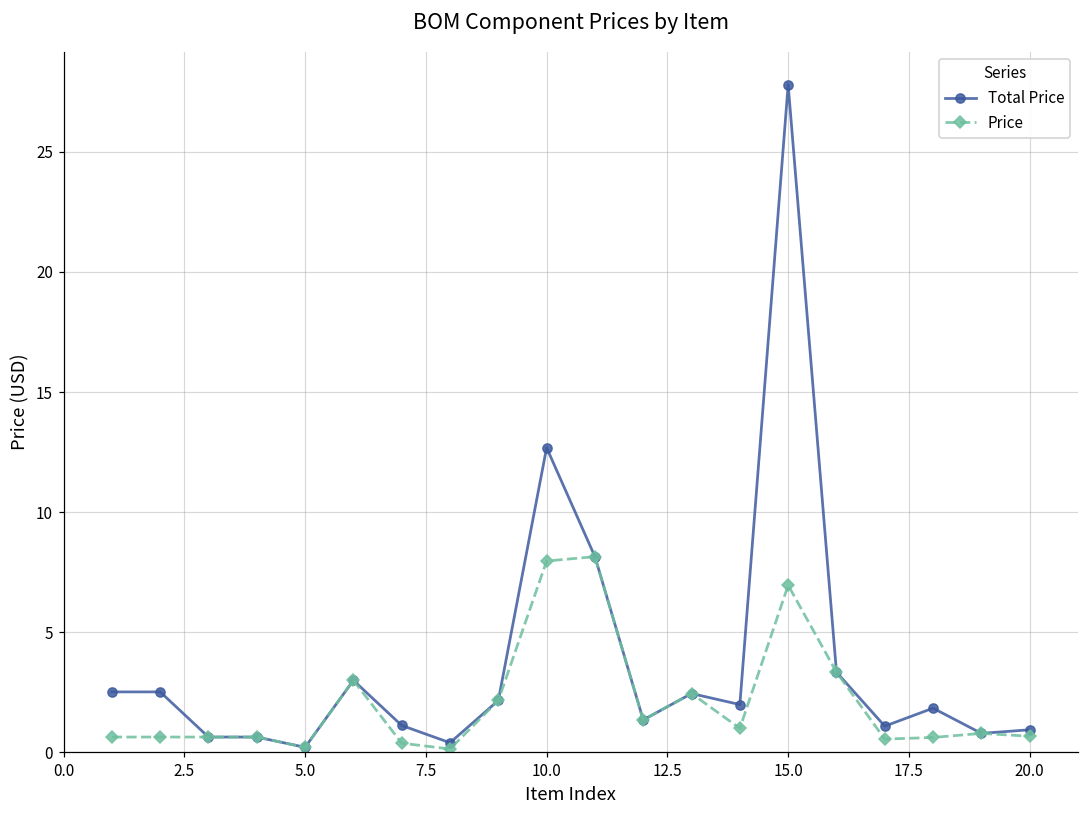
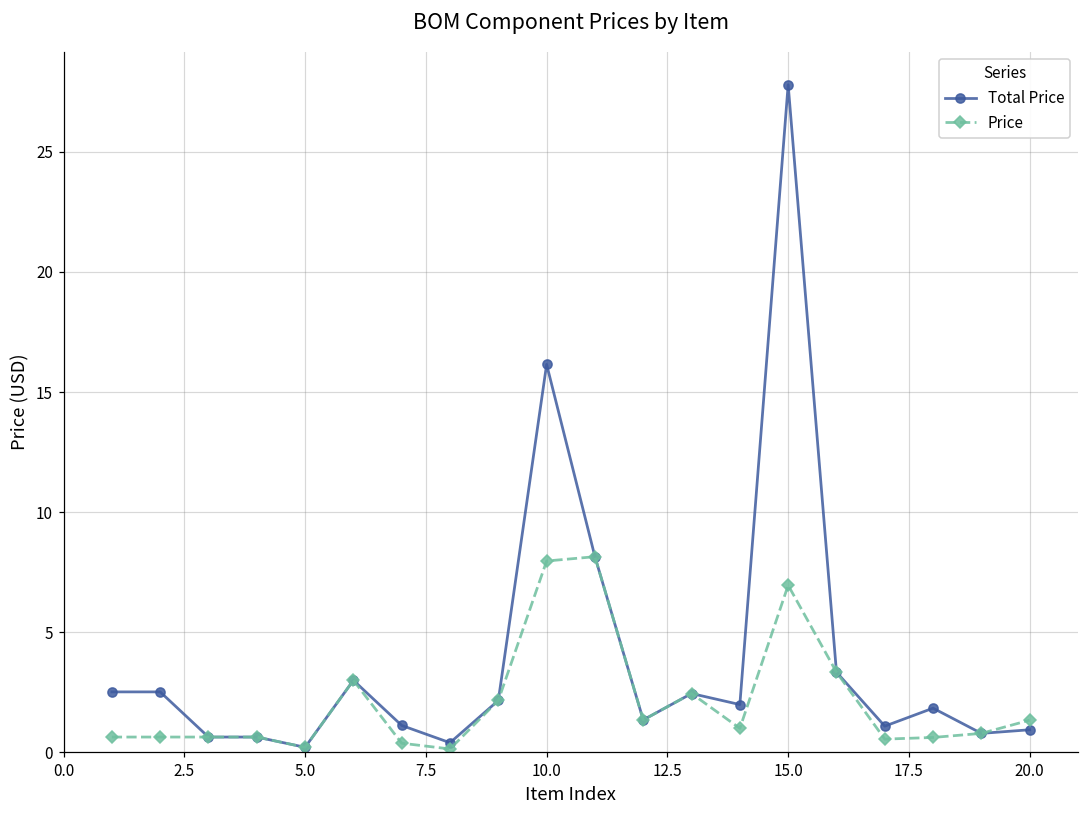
Total Price, 10.0: 12.7 -> 16.2
Price, 20.0: 0.7 -> 1.3
